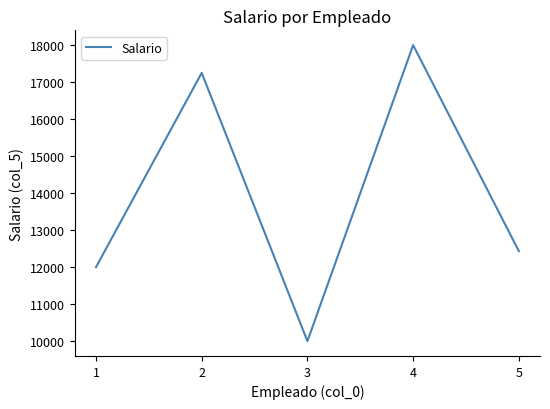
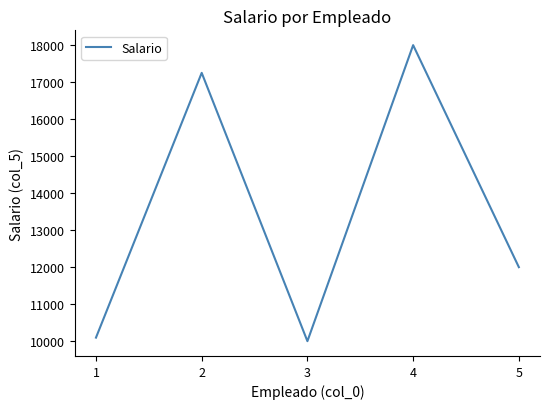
1: 12000 -> 10100
5: 12400 -> 12000
